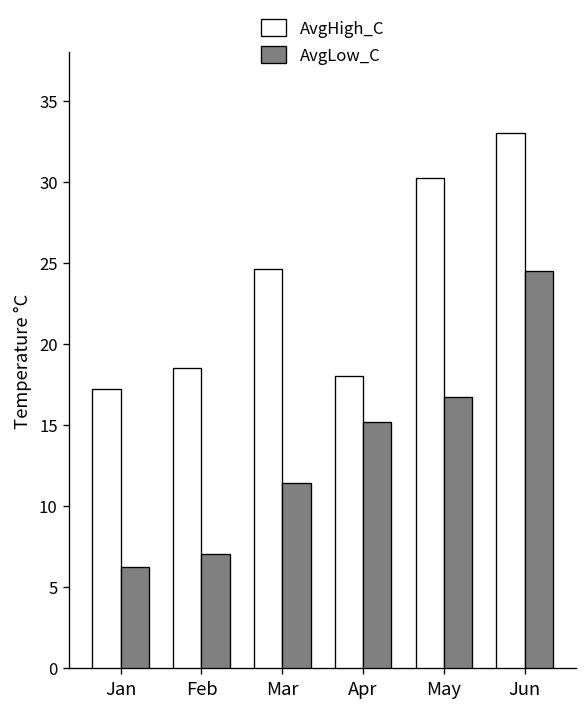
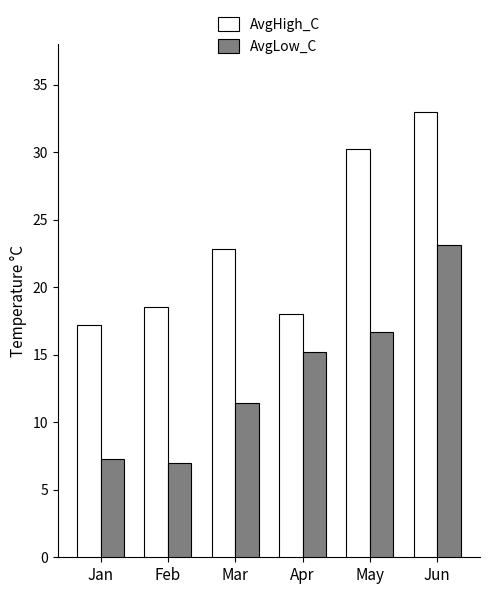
AvgLow_C, Jan: 6.2 -> 7.3
AvgHigh_C, Mar: 24.6 -> 22.8
AvgLow_C, Jun: 24.5 -> 23.1
